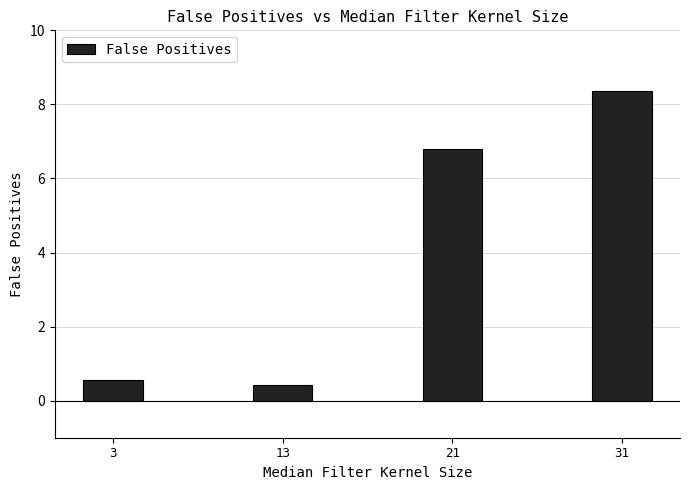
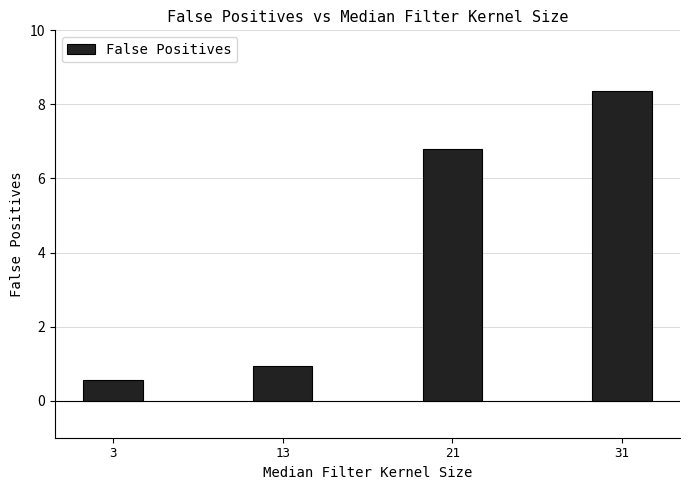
13: 0.4 -> 0.9
